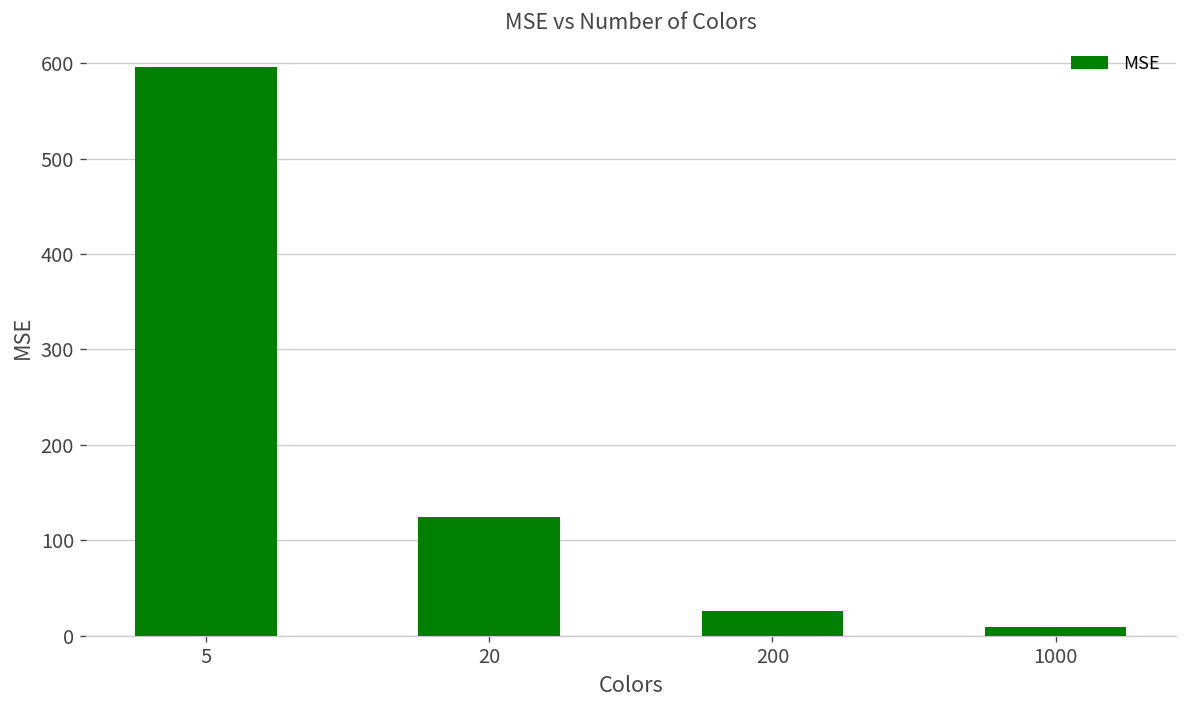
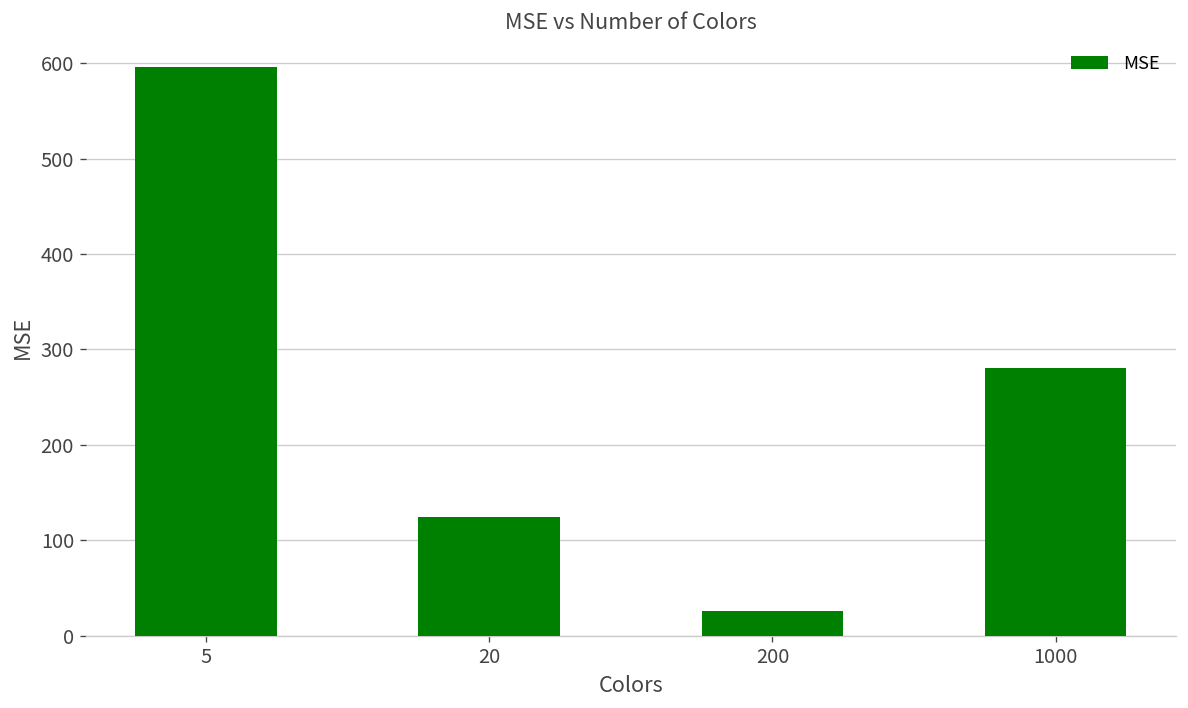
1000: 10 -> 280
